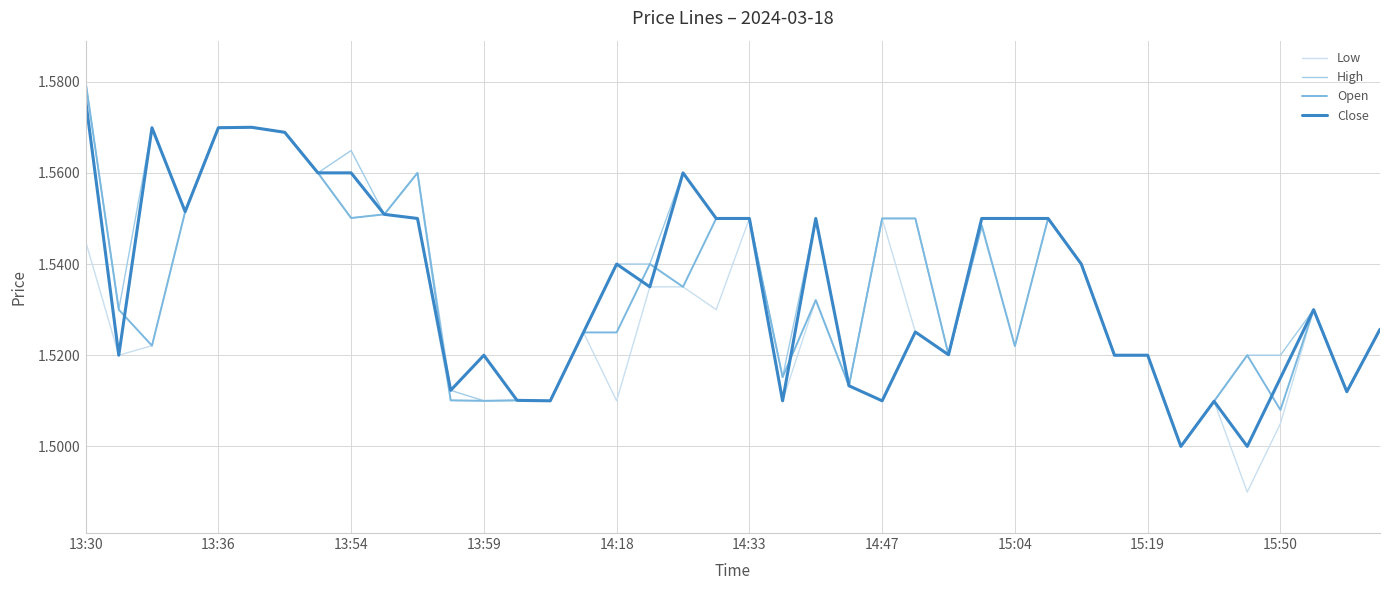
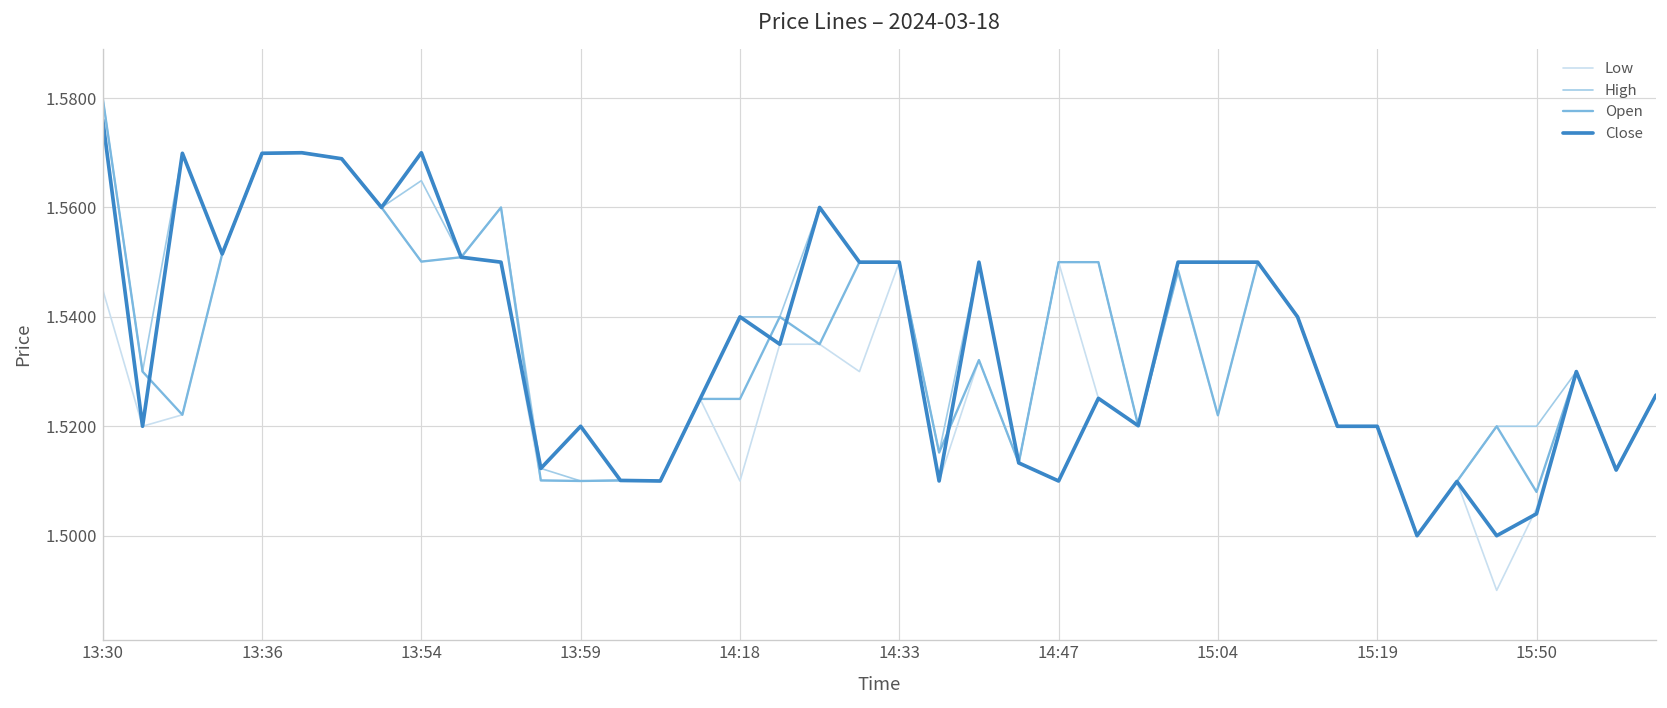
Close, 13:54: 1.56 -> 1.57
Close, 15:50: 1.515 -> 1.504
